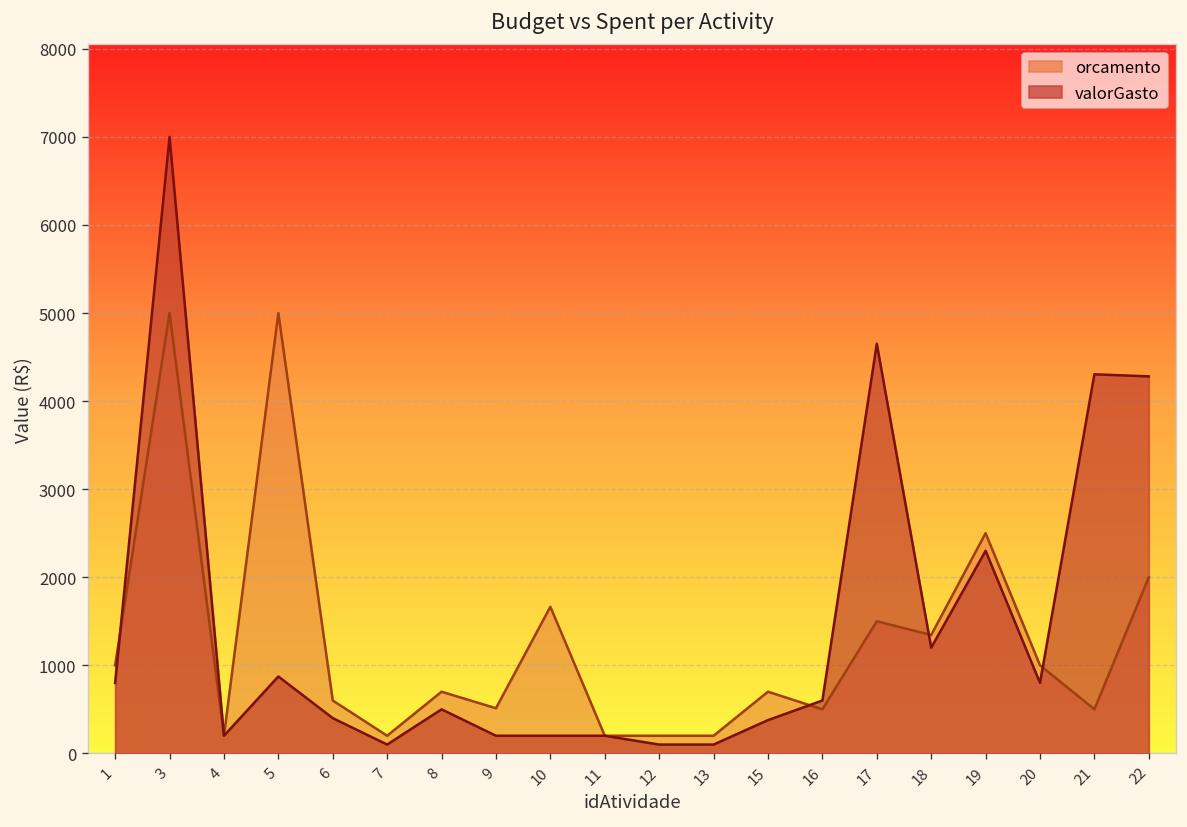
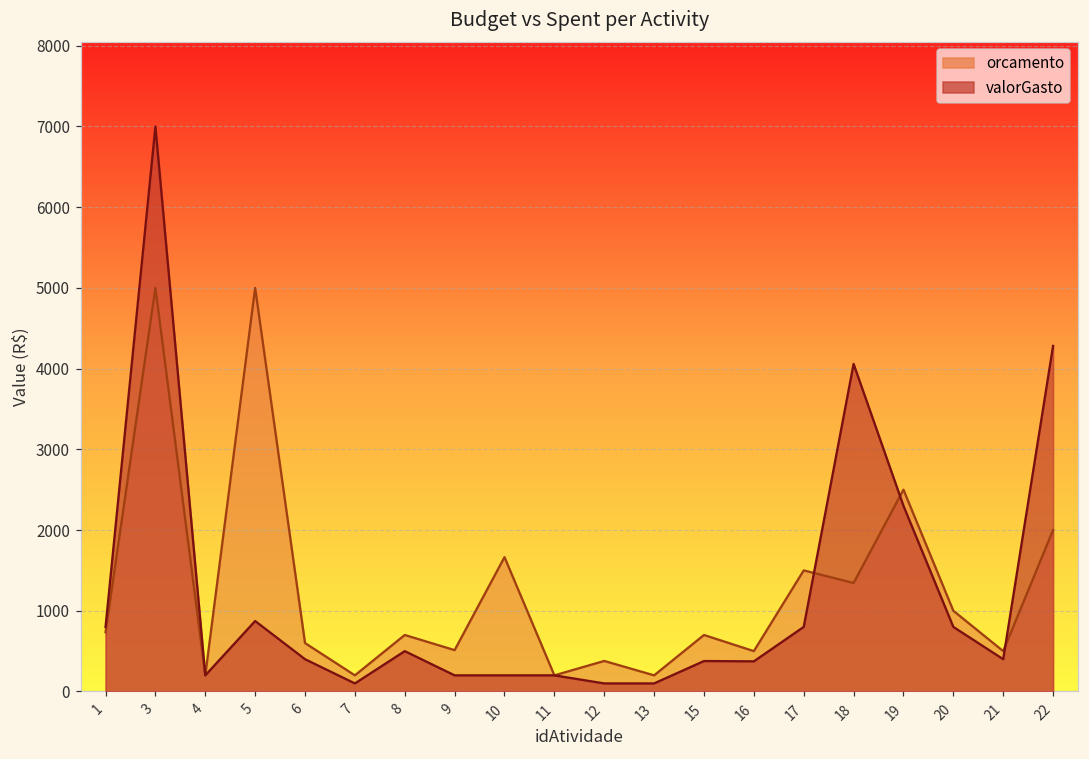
orcamento, 1: 1000 -> 700
orcamento, 12: 200 -> 400
valorGasto, 16: 600 -> 400
valorGasto, 17: 4700 -> 800
valorGasto, 18: 1200 -> 4100
valorGasto, 21: 4300 -> 400
